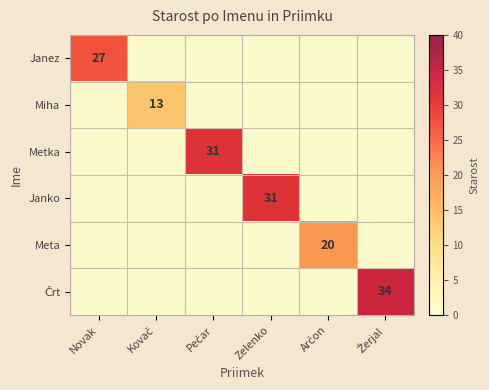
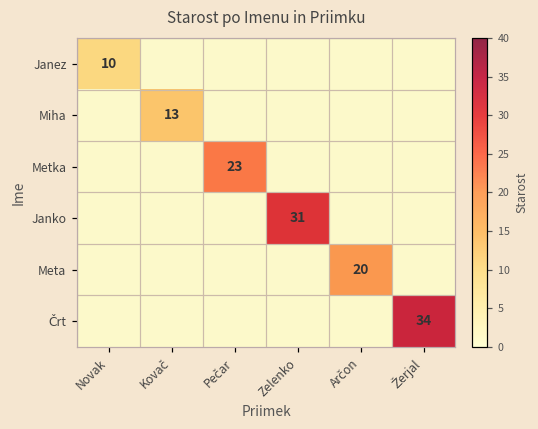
Janez, Novak: 27 -> 10
Metka, Pečar: 31 -> 23
